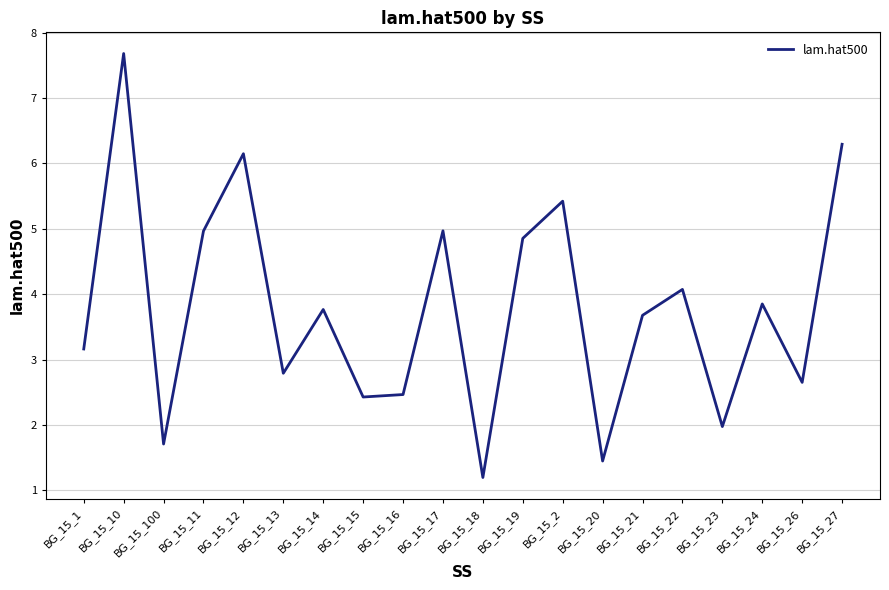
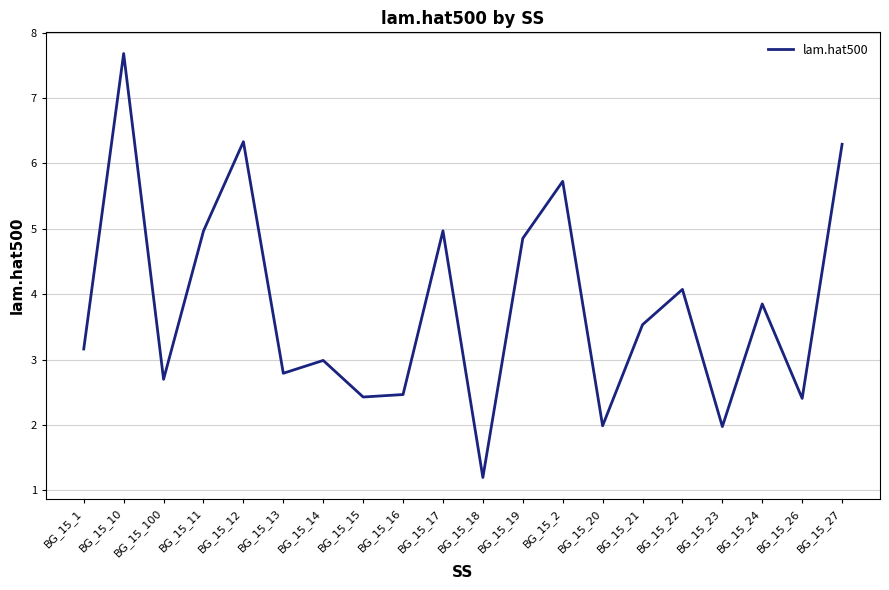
BG_15_100: 1.7 -> 2.7
BG_15_12: 6.1 -> 6.3
BG_15_14: 3.8 -> 3.0
BG_15_2: 5.4 -> 5.7
BG_15_20: 1.4 -> 2.0
BG_15_21: 3.7 -> 3.5
BG_15_26: 2.7 -> 2.4
